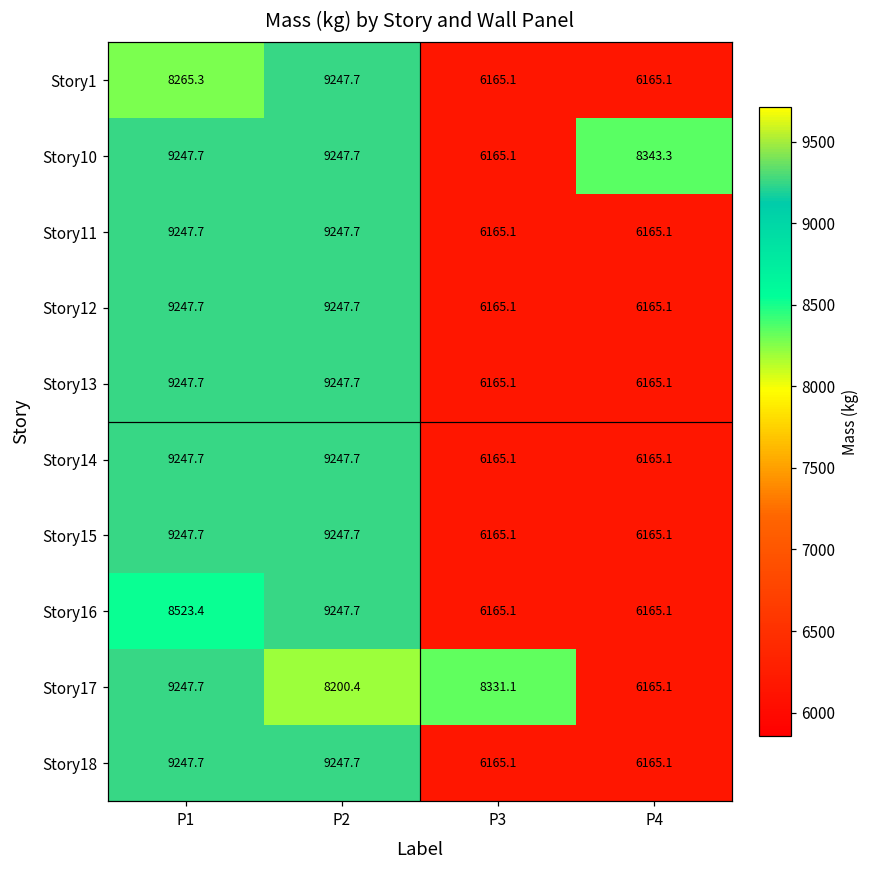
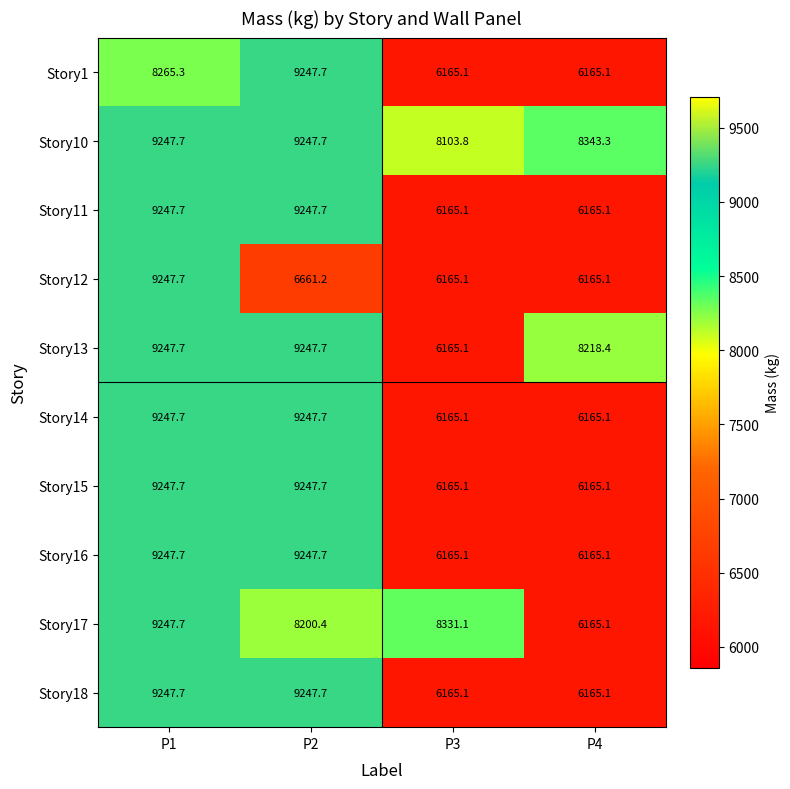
Story10, P3: 6165.1 -> 8103.8
Story12, P2: 9247.7 -> 6661.2
Story13, P4: 6165.1 -> 8218.4
Story16, P1: 8523.4 -> 9247.7
